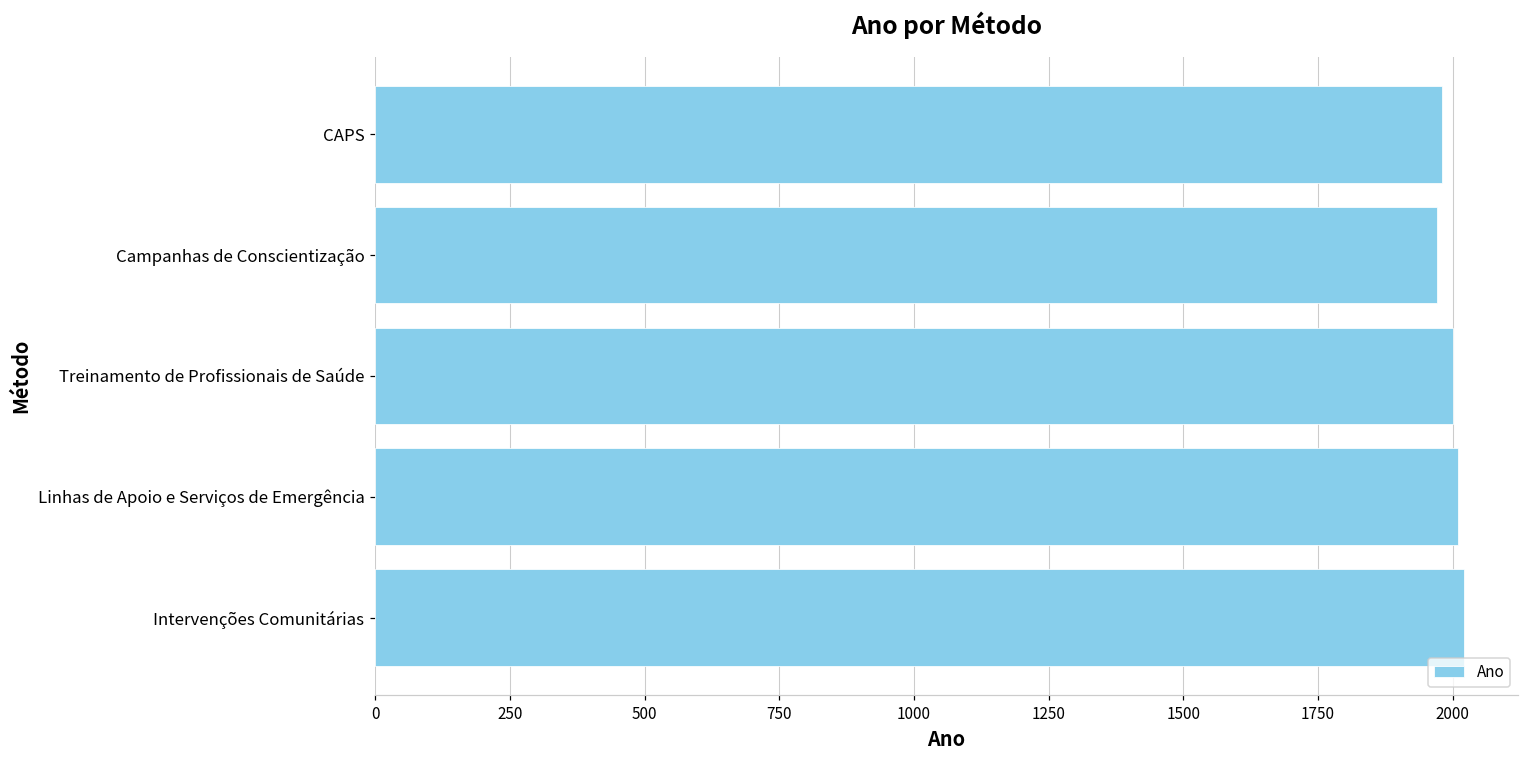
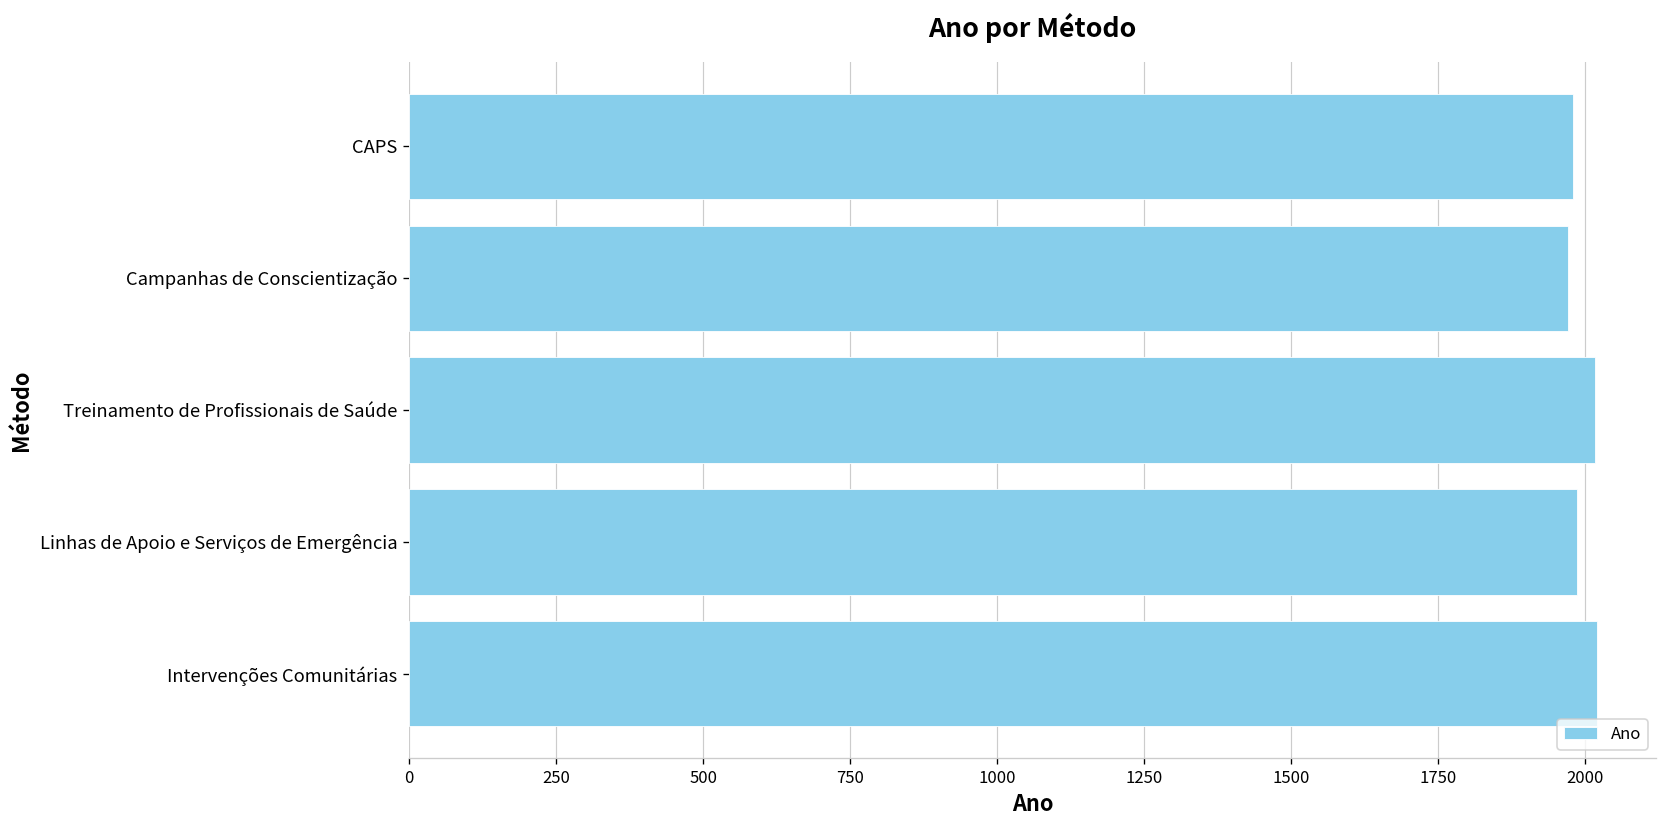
Treinamento de Profissionais de Saúde: 2000 -> 2020
Linhas de Apoio e Serviços de Emergência: 2010 -> 1990
